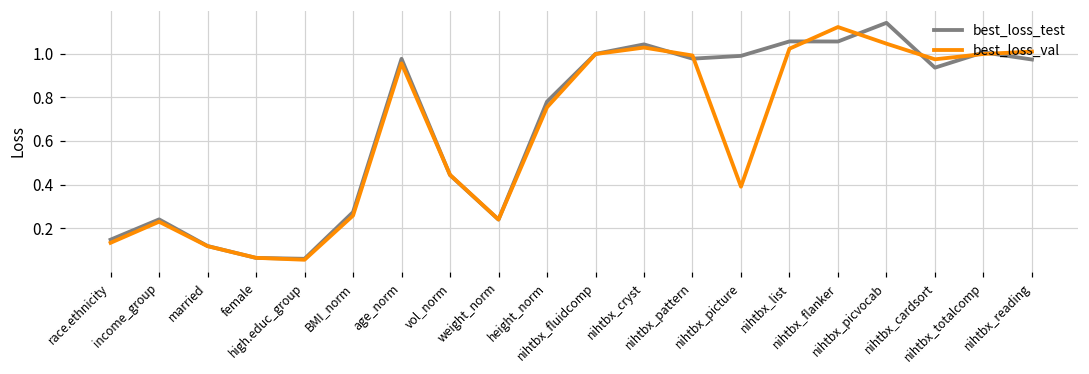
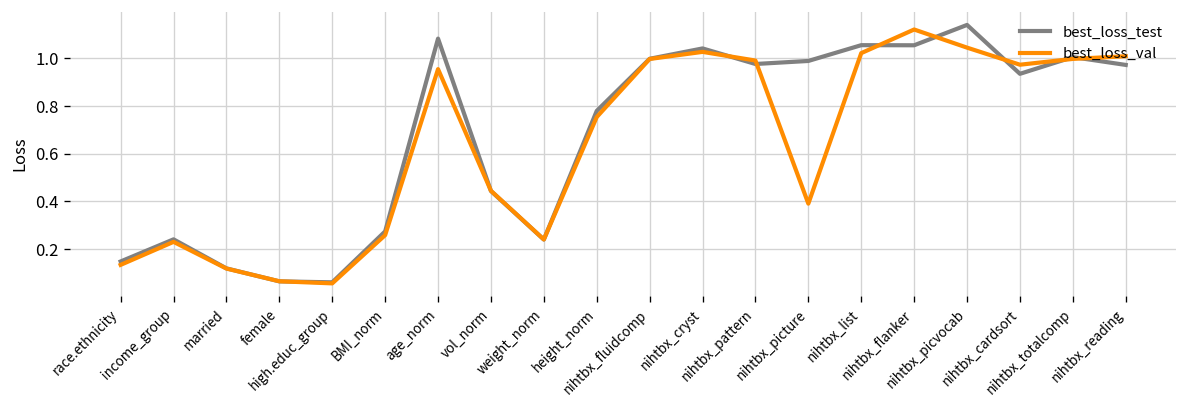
best_loss_test, age_norm: 0.98 -> 1.08
